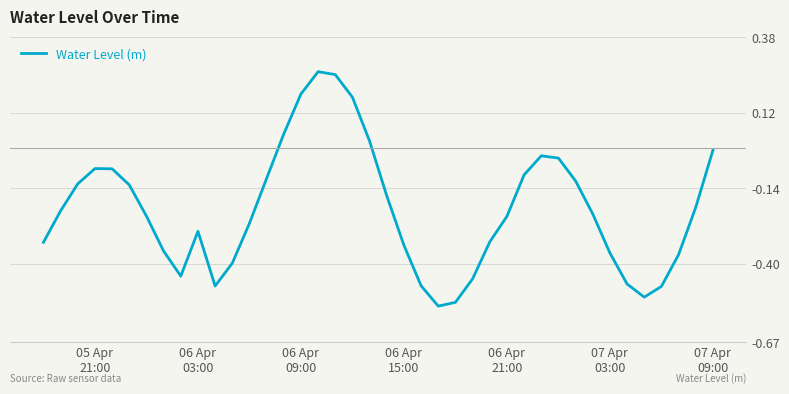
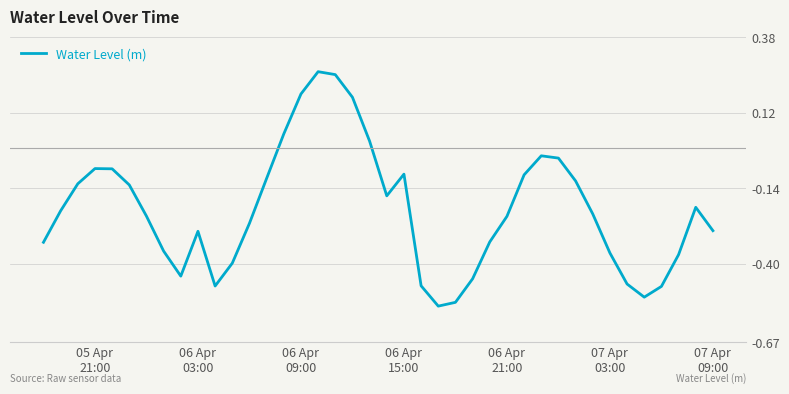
06 Apr 15:00: -0.34 -> -0.09
07 Apr 09:00: -0.01 -> -0.29
